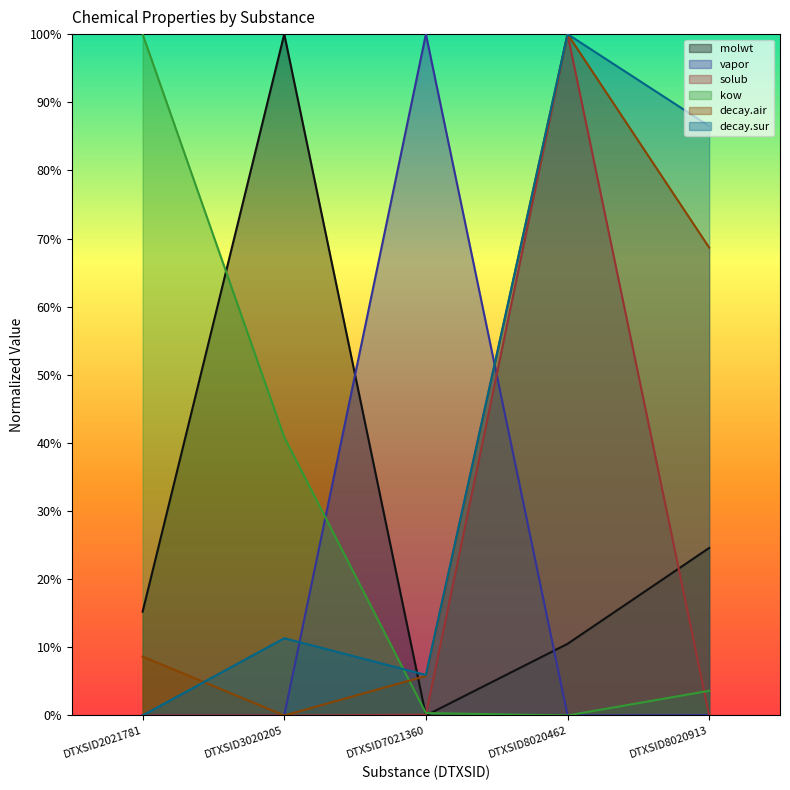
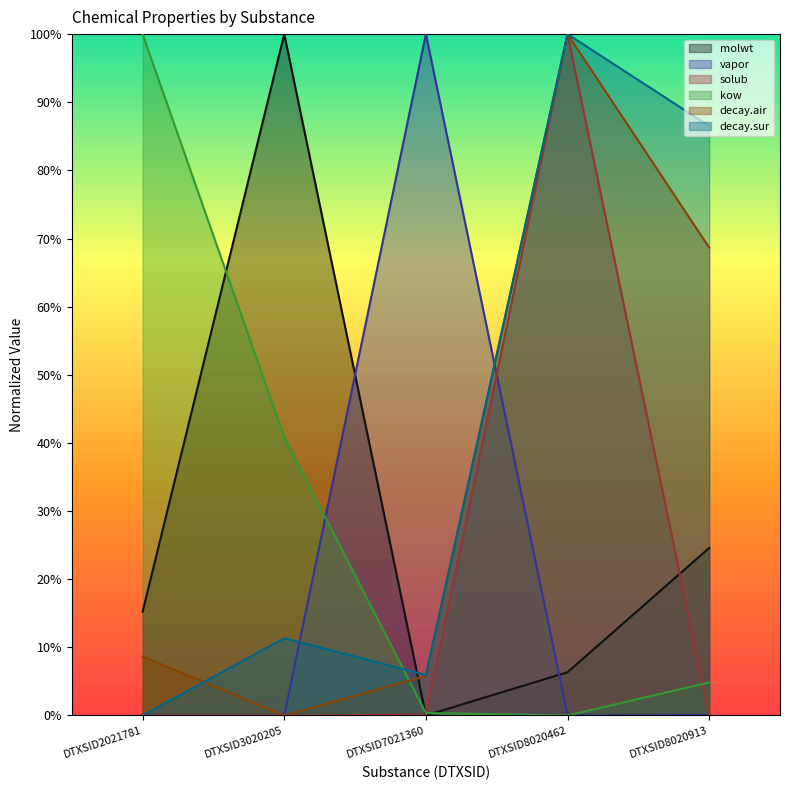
molwt, DTXSID8020462: 11% -> 6%
kow, DTXSID8020913: 4% -> 5%
